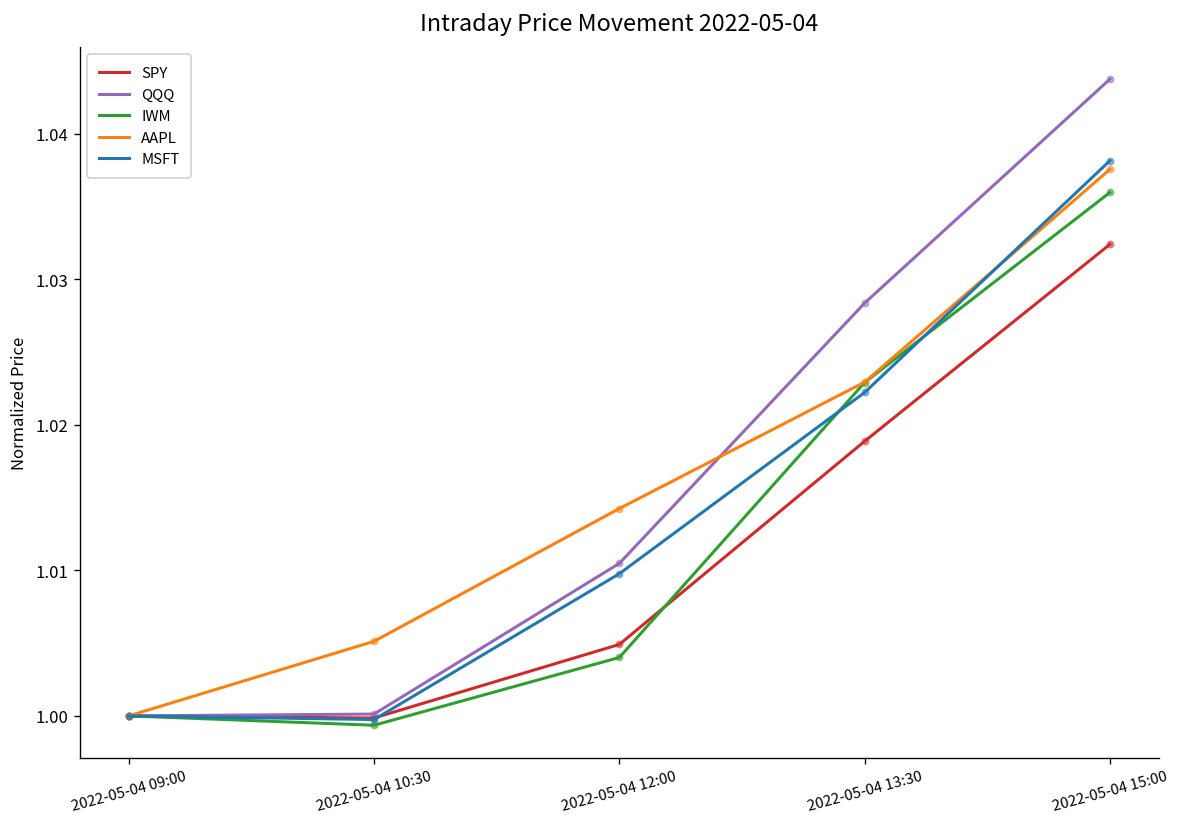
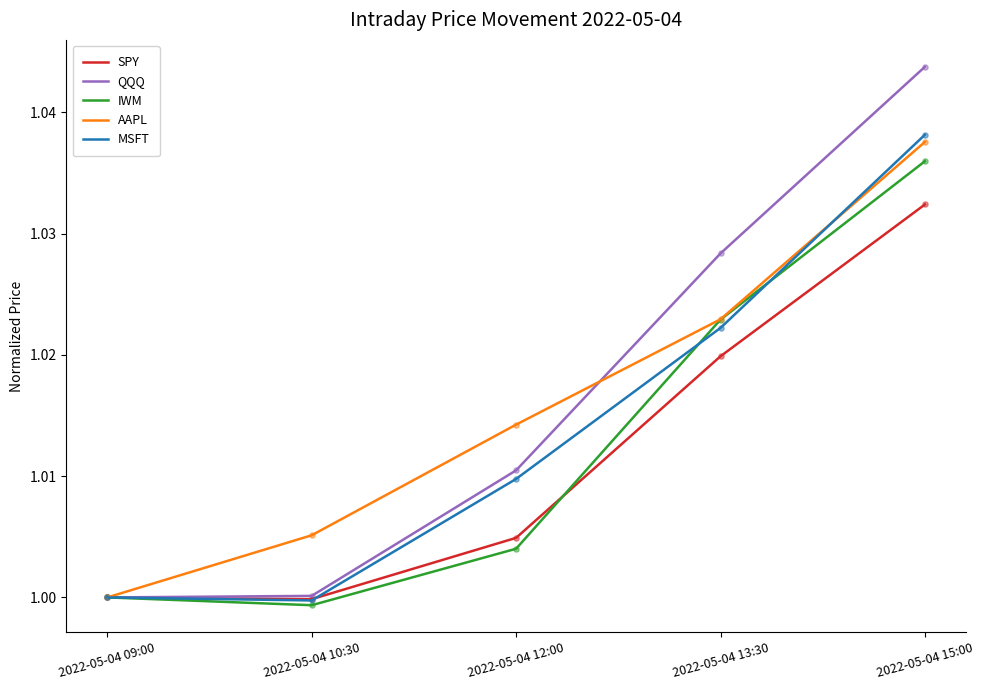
SPY, 2022-05-04 13:30: 1.0189 -> 1.0199
